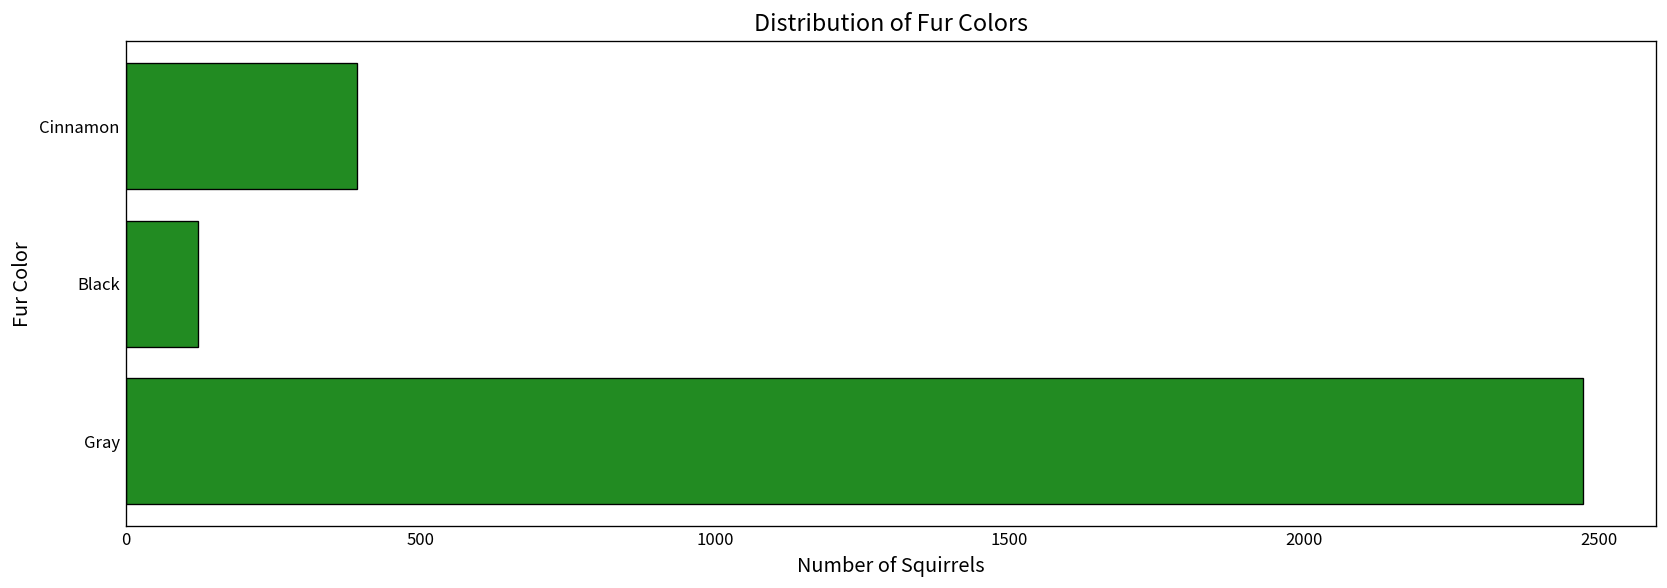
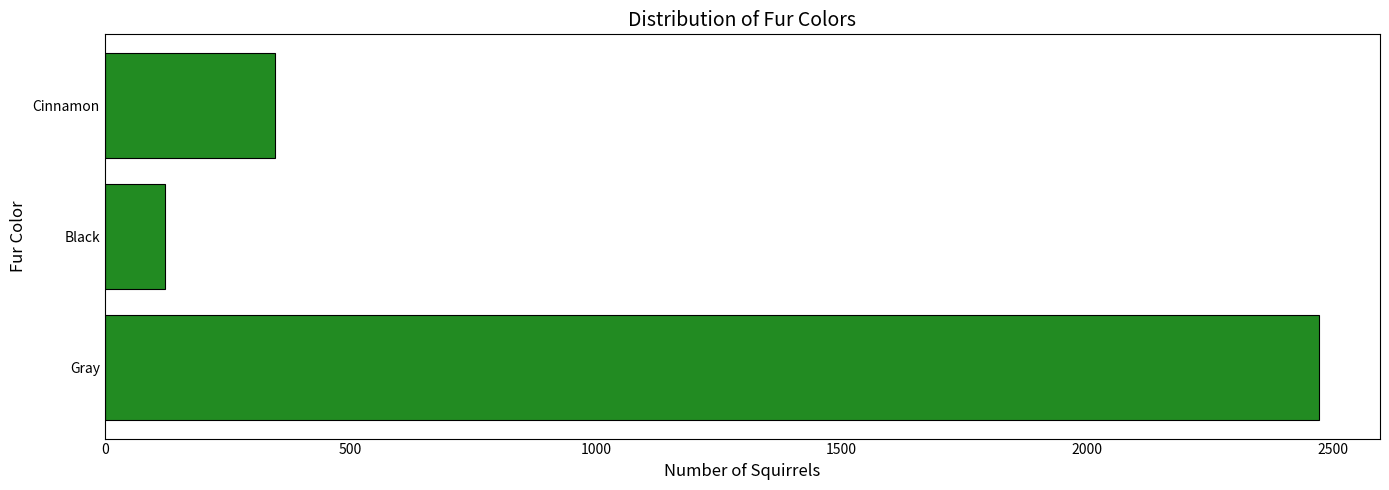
Cinnamon: 390 -> 350
